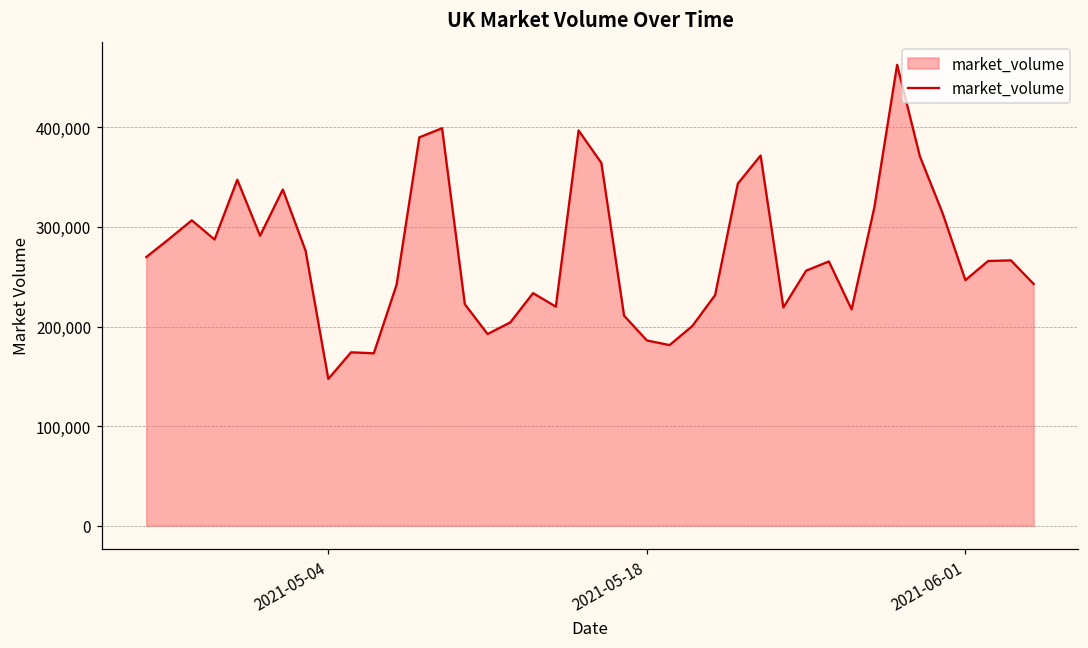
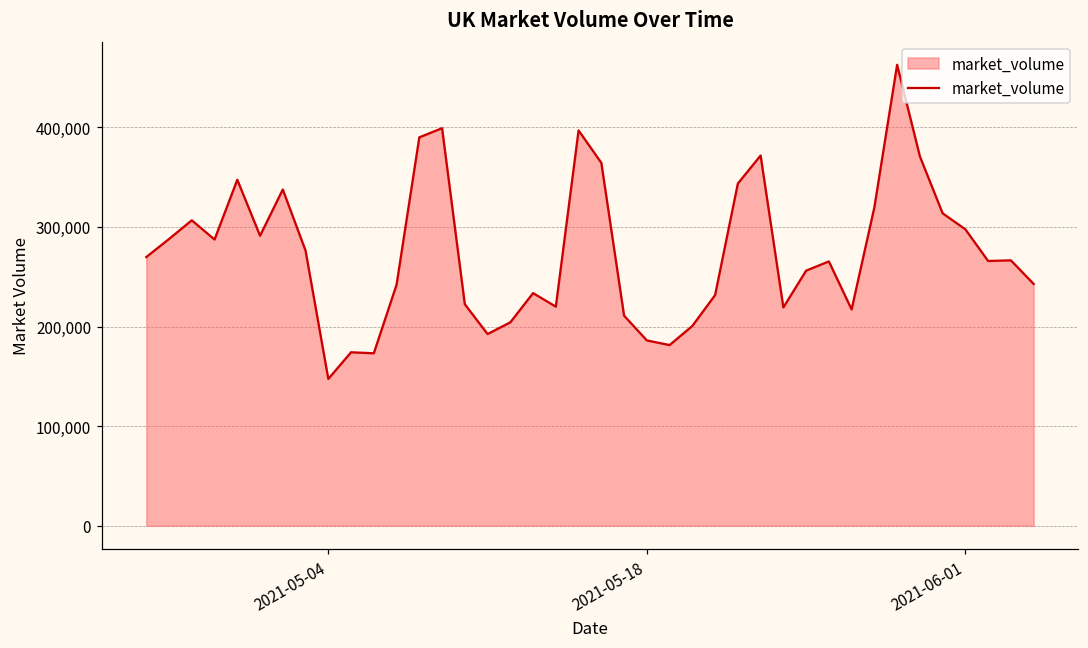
2021-06-01: 250,000 -> 300,000
